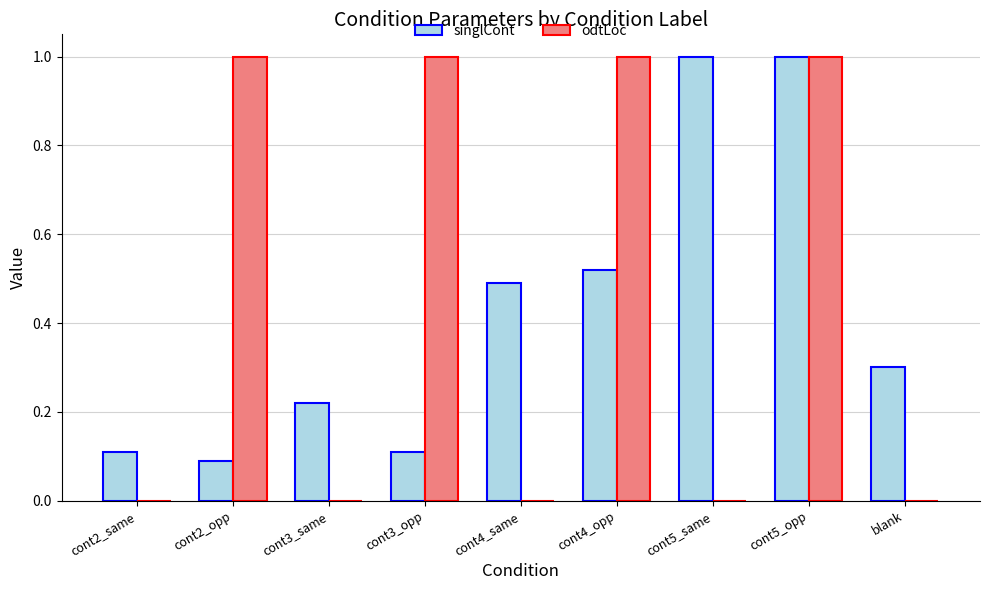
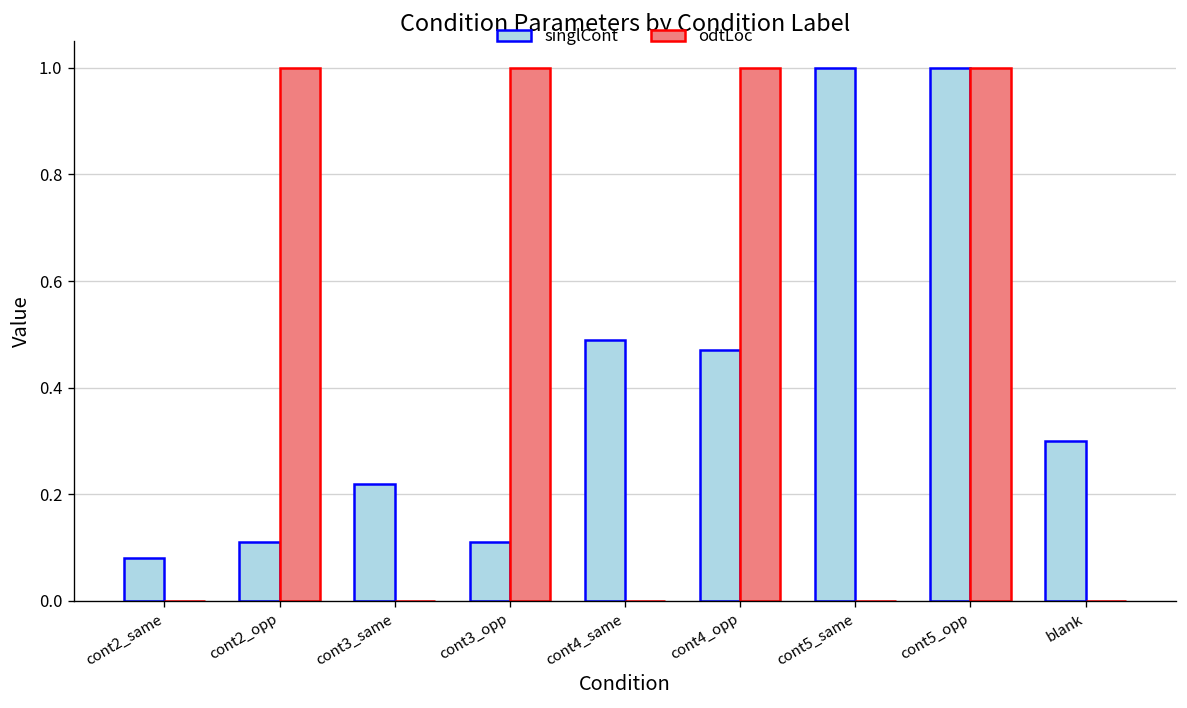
singlCont, cont2_same: 0.11 -> 0.08
singlCont, cont2_opp: 0.09 -> 0.11
singlCont, cont4_opp: 0.52 -> 0.47
